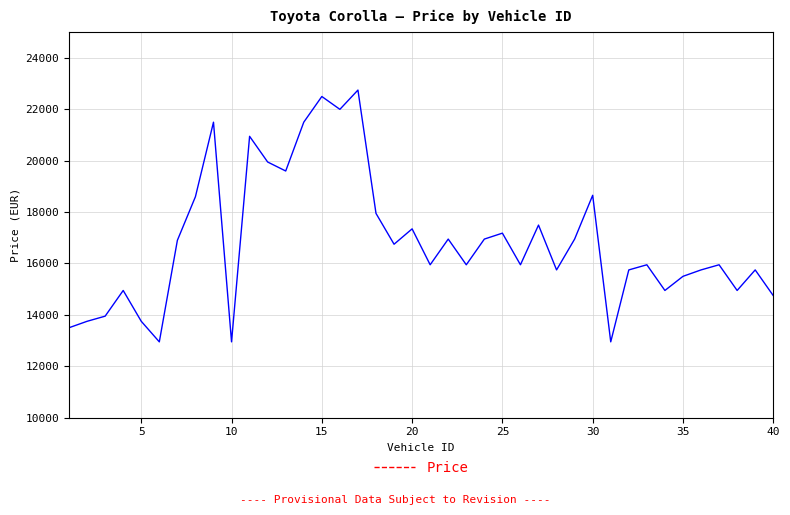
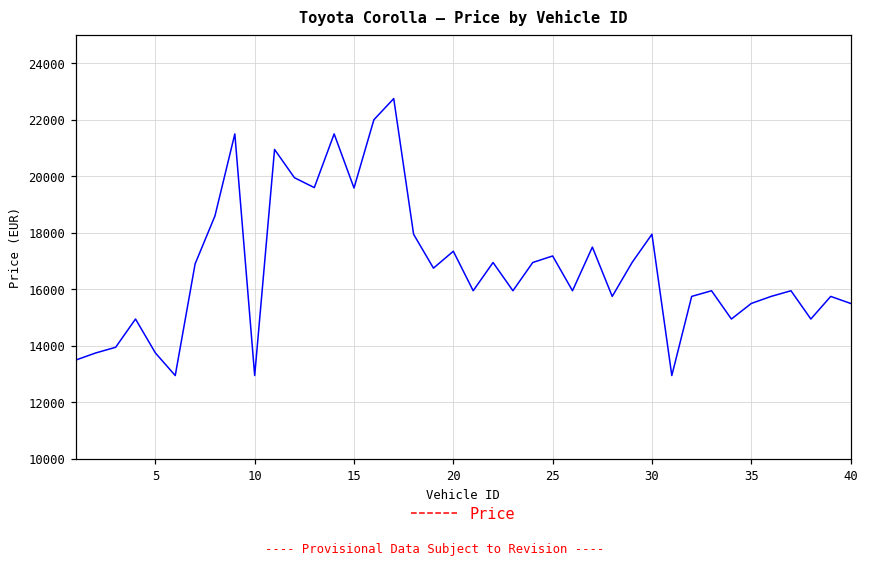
15: 22500 -> 19600
30: 18700 -> 18000
40: 14800 -> 15500
